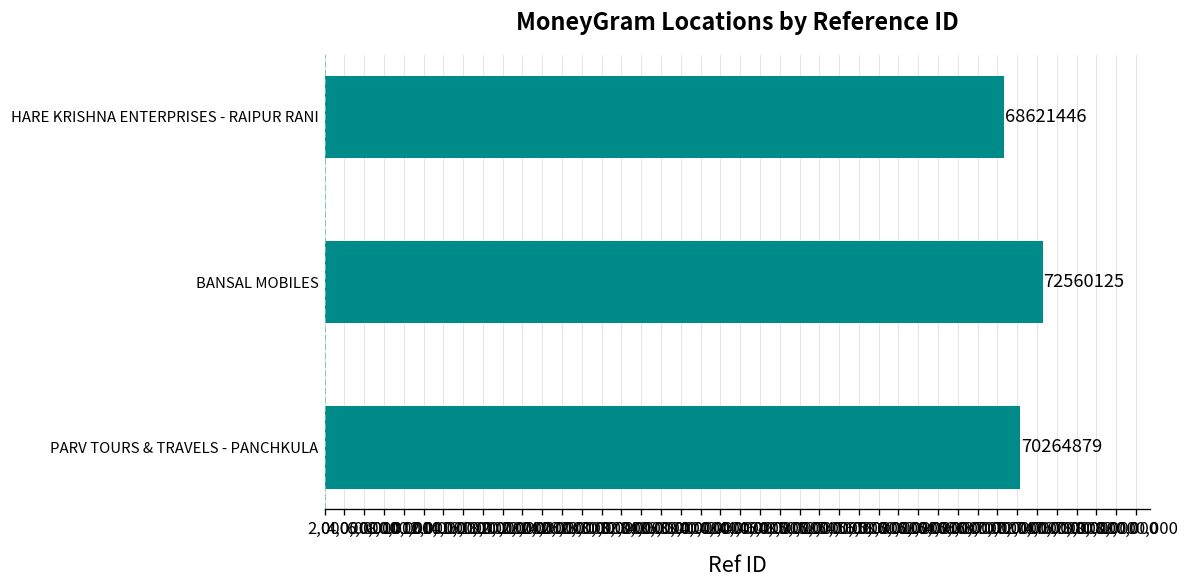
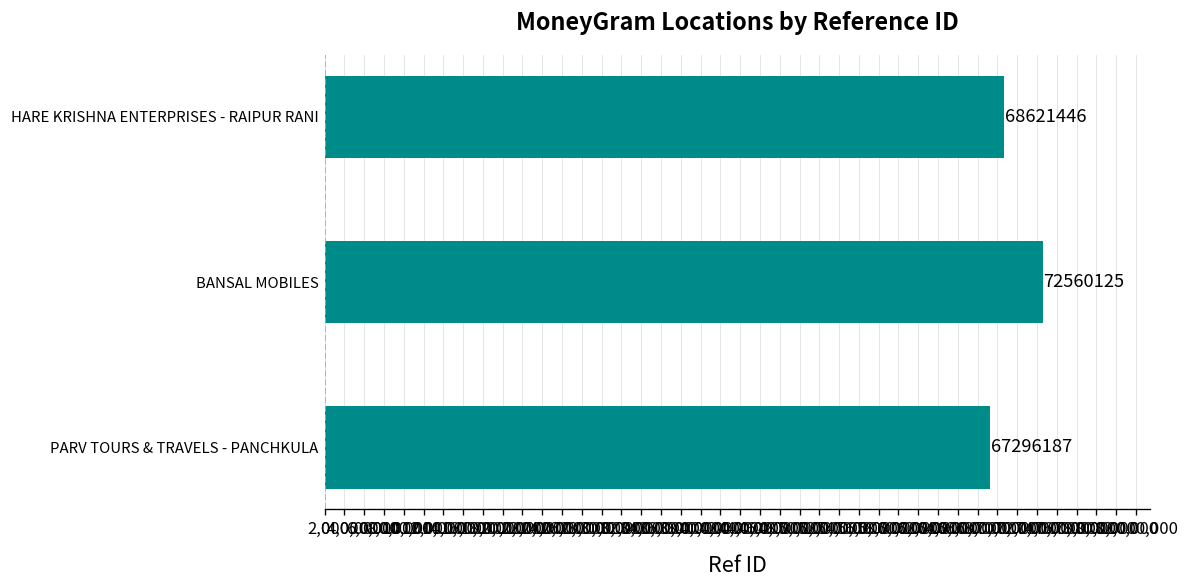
PARV TOURS & TRAVELS - PANCHKULA: 70264879 -> 67296187
